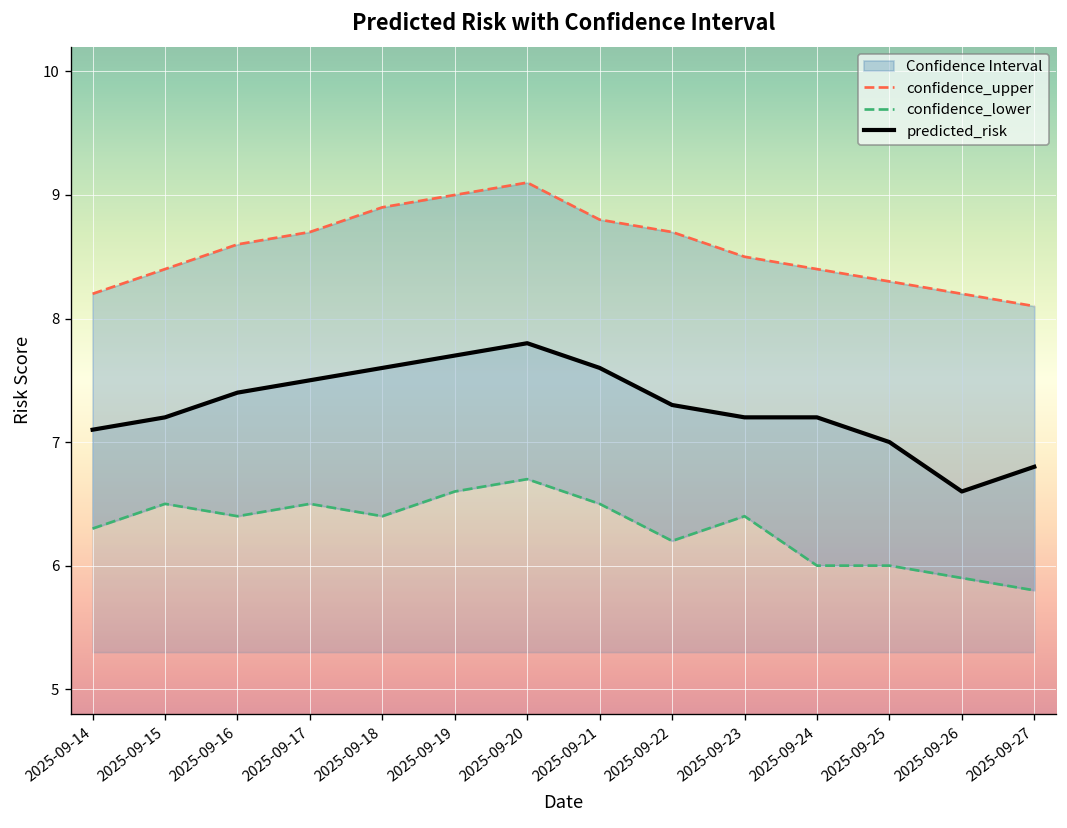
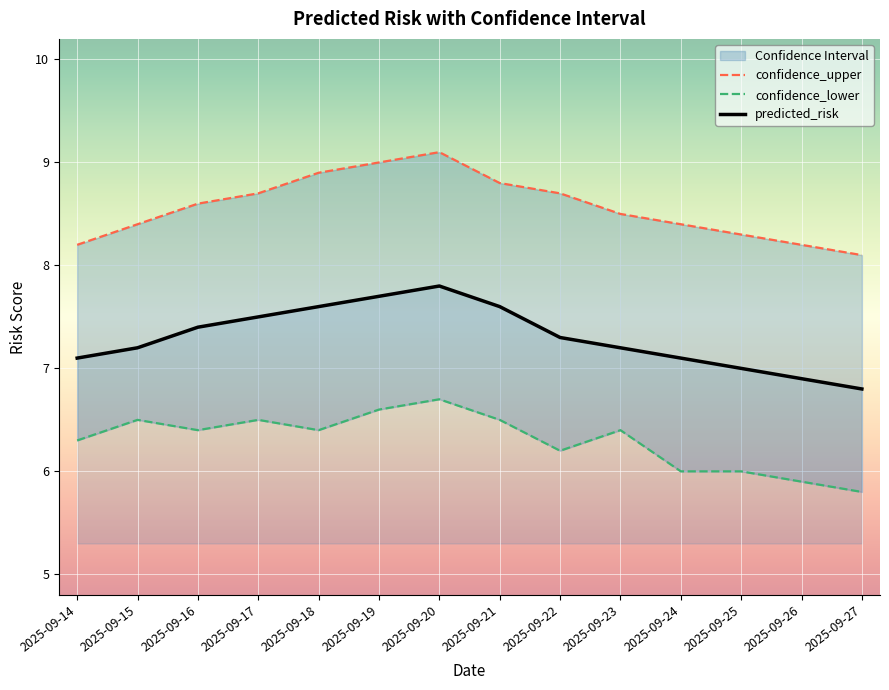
predicted_risk, 2025-09-24: 7.2 -> 7.1
predicted_risk, 2025-09-26: 6.6 -> 6.9
